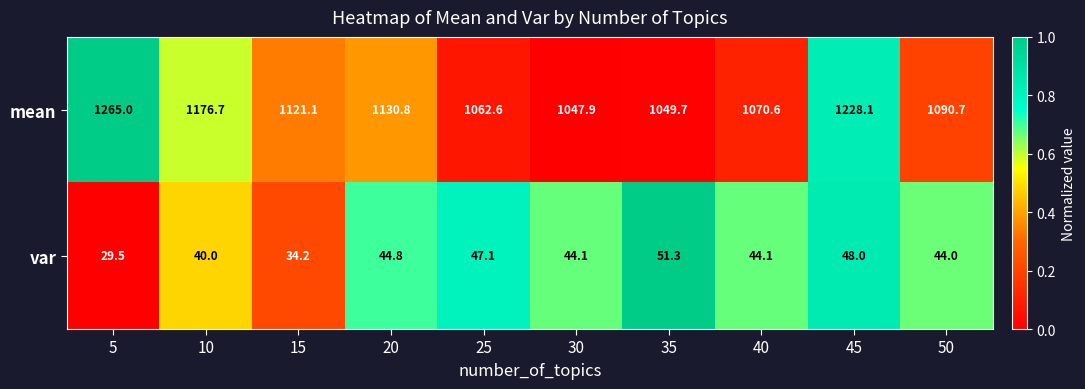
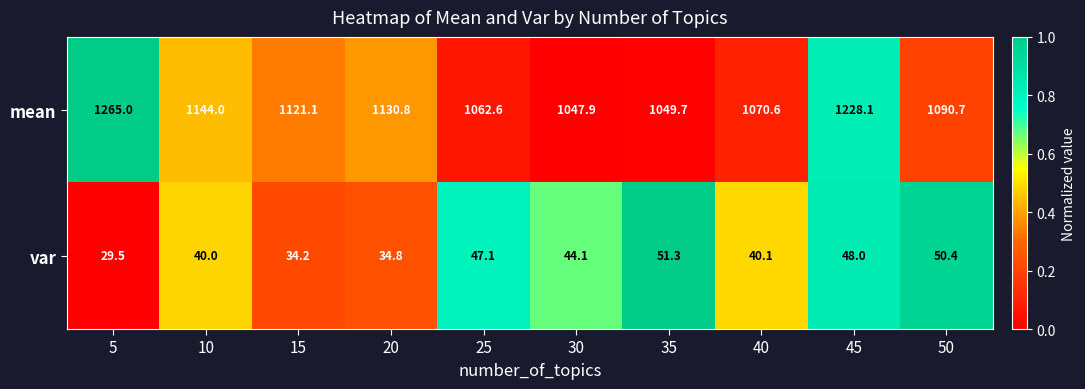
mean, 10: 1176.7 -> 1144.0
var, 20: 44.8 -> 34.8
var, 40: 44.1 -> 40.1
var, 50: 44.0 -> 50.4
